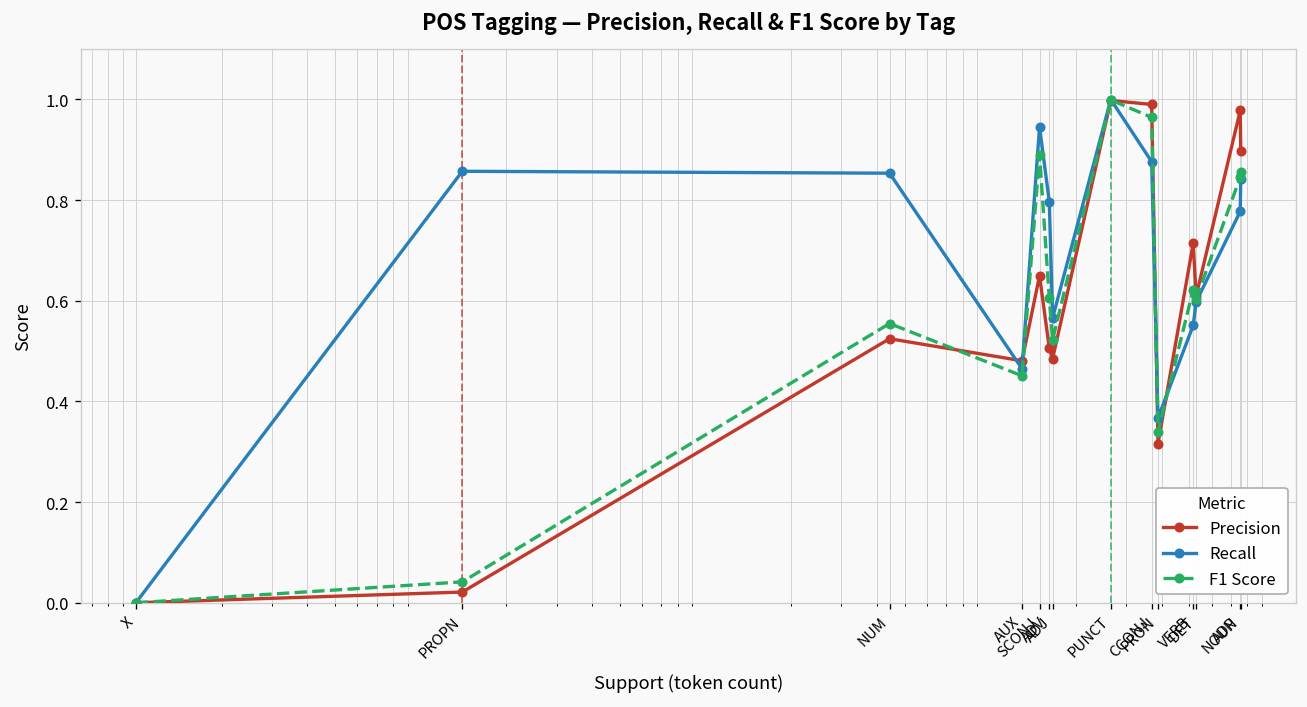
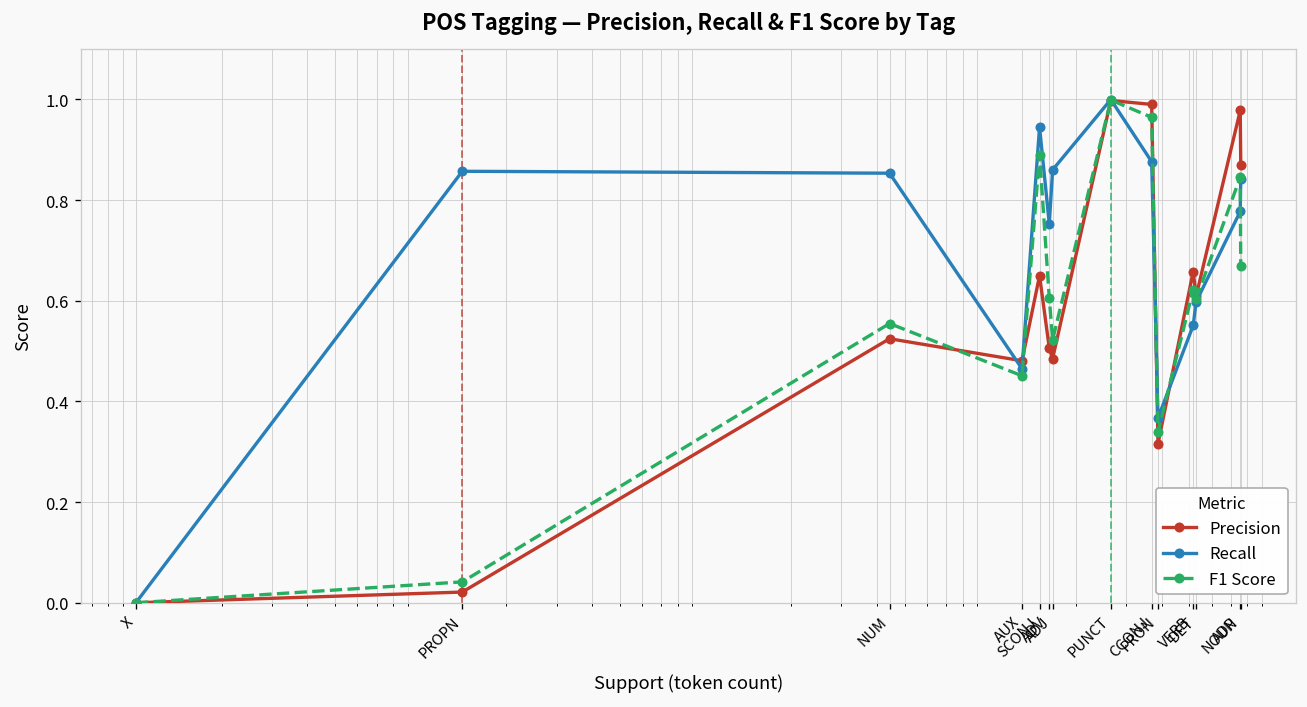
Recall, ADV: 0.80 -> 0.75
Recall, ADJ: 0.57 -> 0.86
Precision, VERB: 0.71 -> 0.66
Precision, NOUN: 0.90 -> 0.87
F1 Score, NOUN: 0.86 -> 0.67
